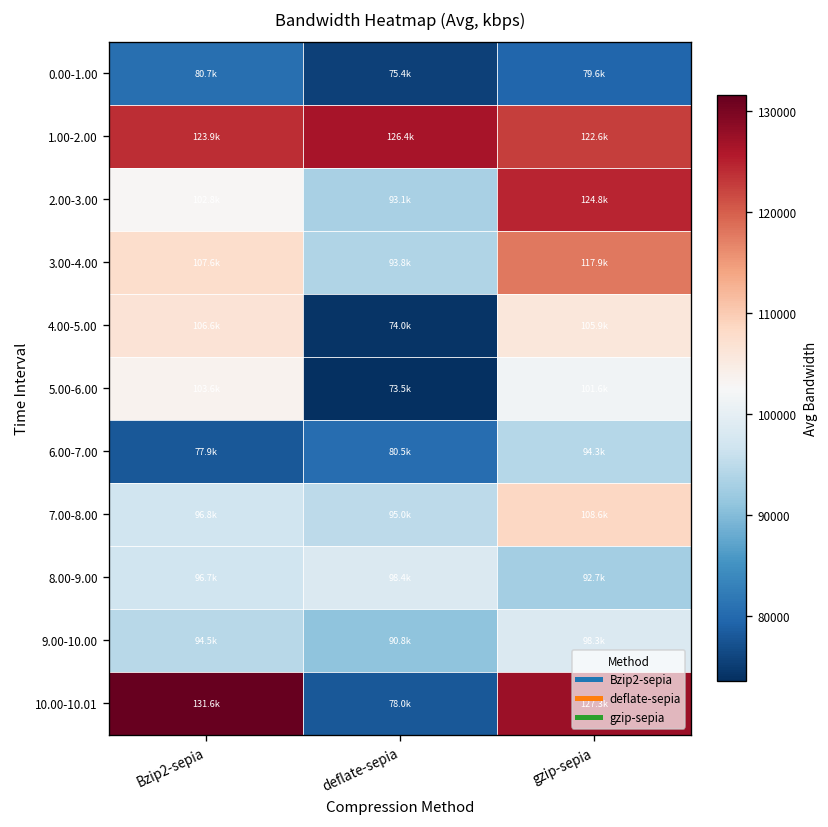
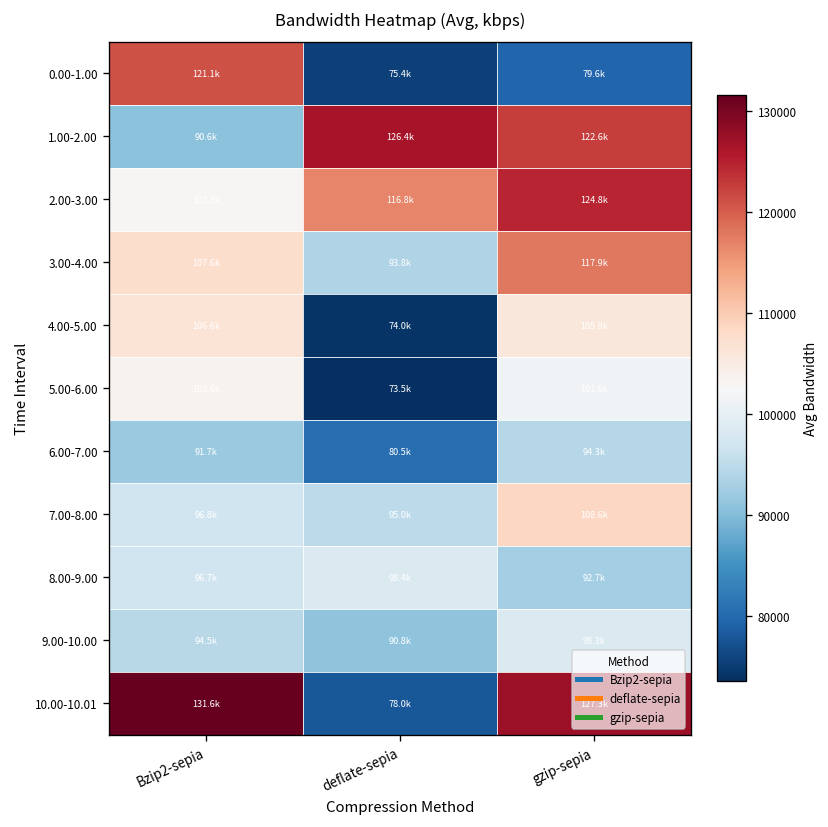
0.00-1.00, Bzip2-sepia: 80.7k -> 121.1k
1.00-2.00, Bzip2-sepia: 123.9k -> 90.6k
2.00-3.00, deflate-sepia: 93.1k -> 116.8k
6.00-7.00, Bzip2-sepia: 77.9k -> 91.7k
